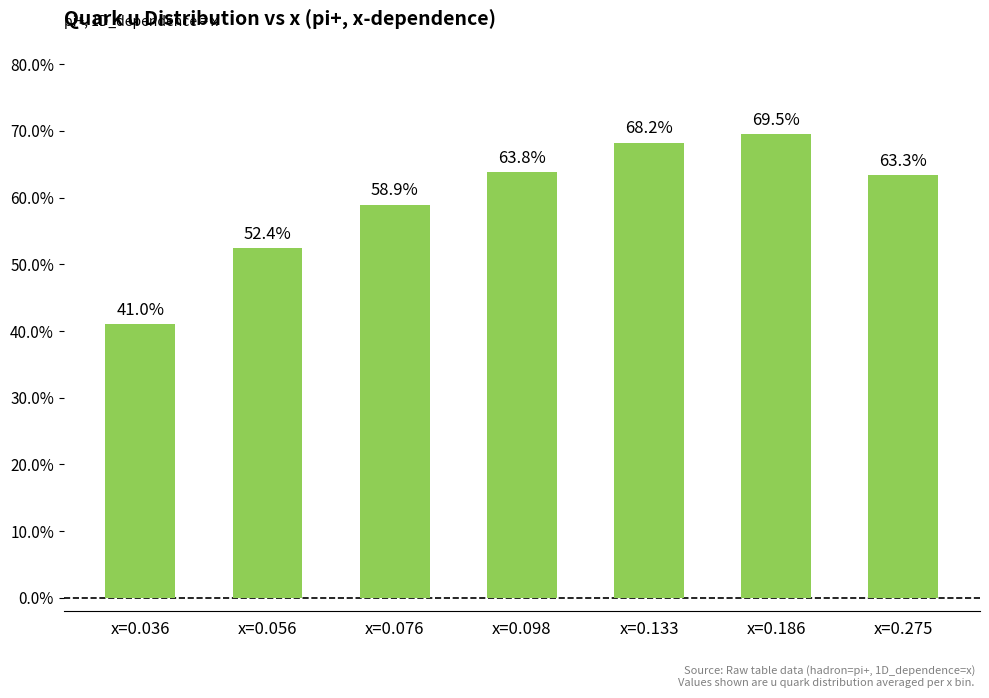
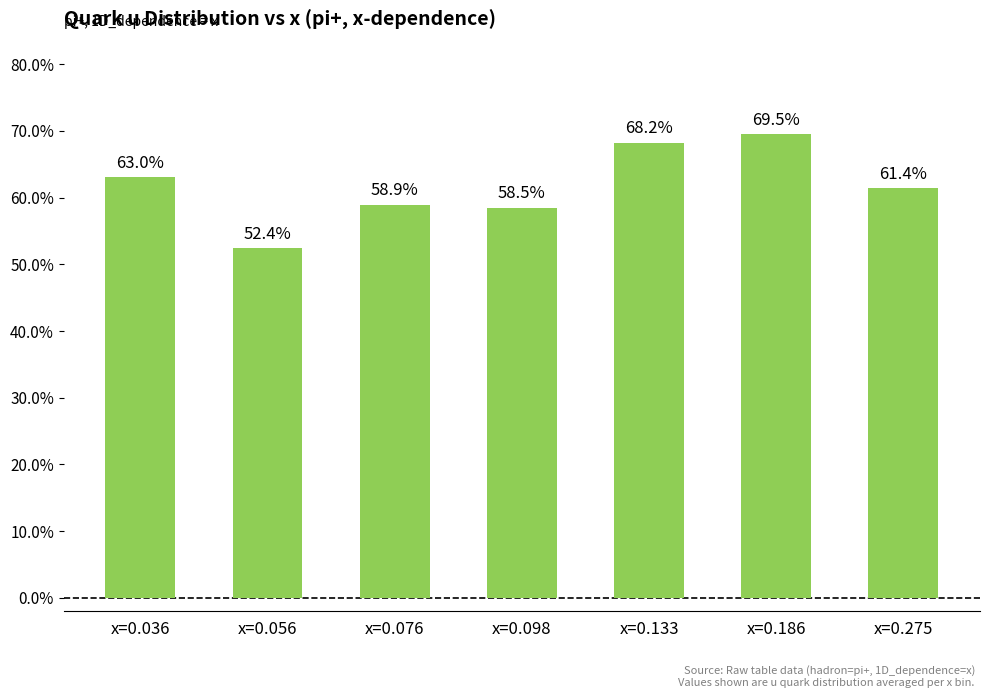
x=0.036: 41.0% -> 63.0%
x=0.098: 63.8% -> 58.5%
x=0.275: 63.3% -> 61.4%
